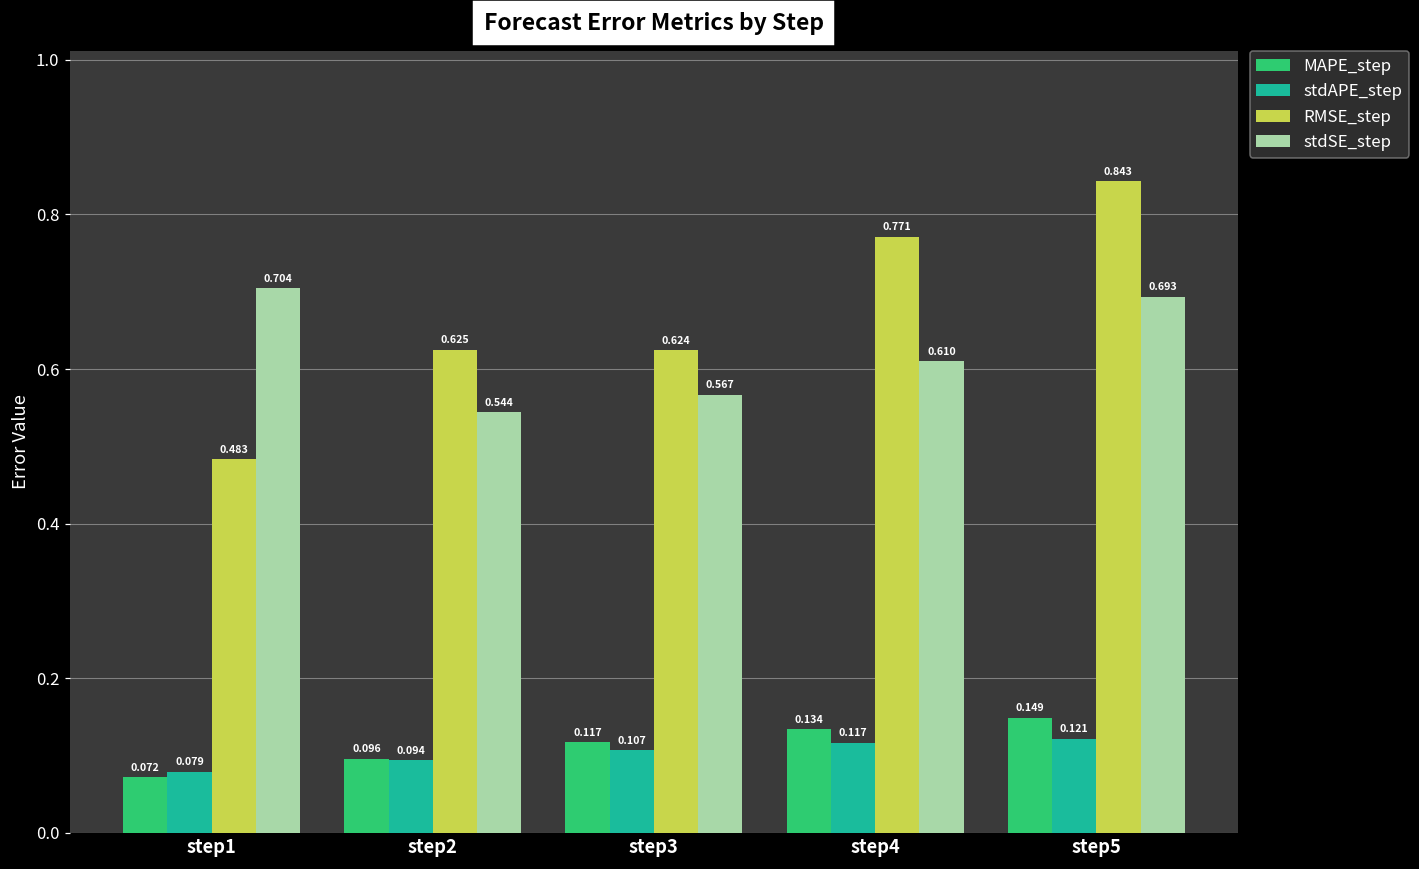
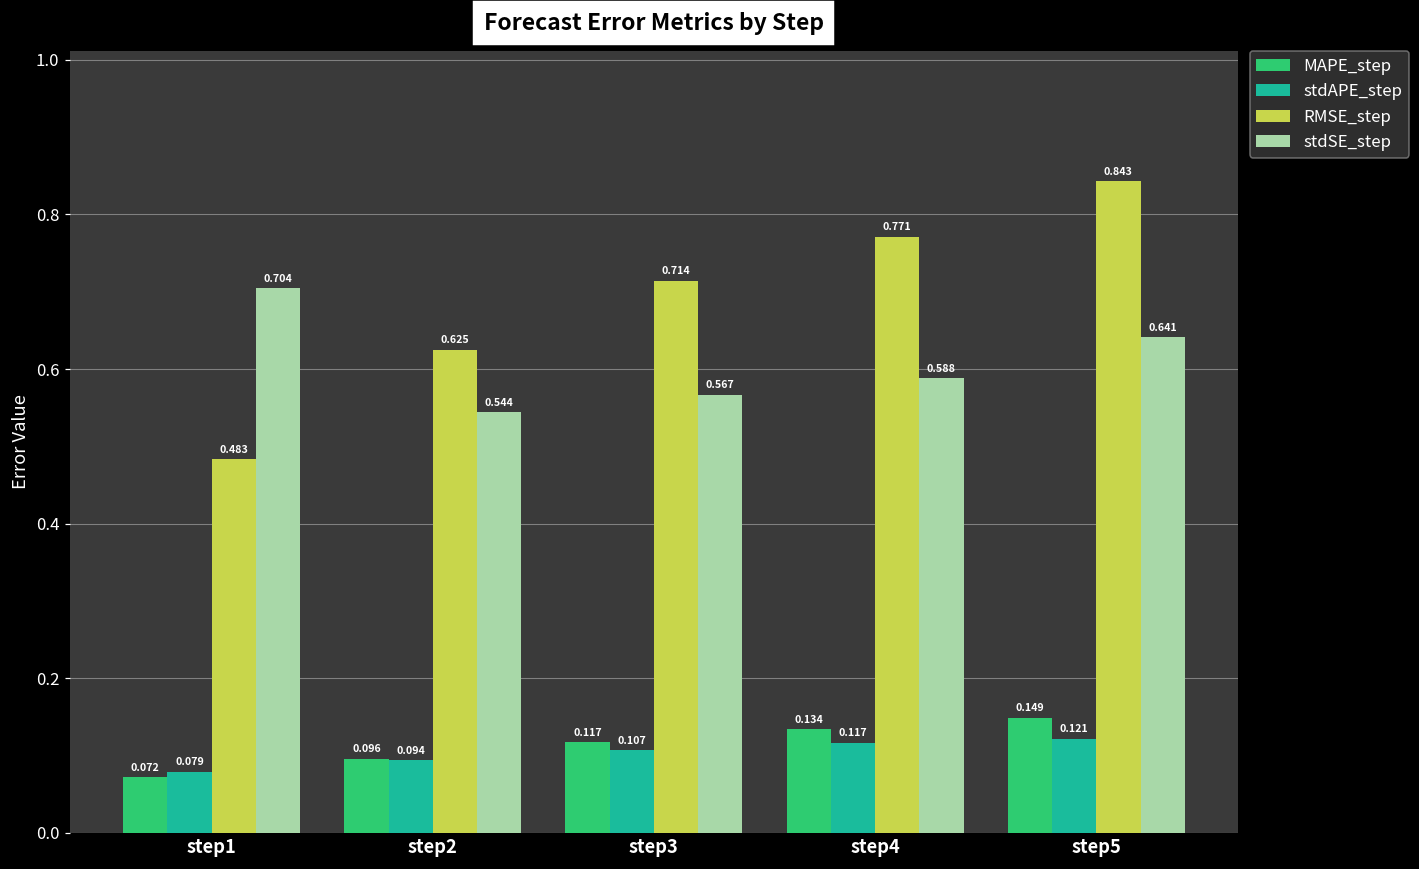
RMSE_step, step3: 0.624 -> 0.714
stdSE_step, step4: 0.610 -> 0.588
stdSE_step, step5: 0.693 -> 0.641
